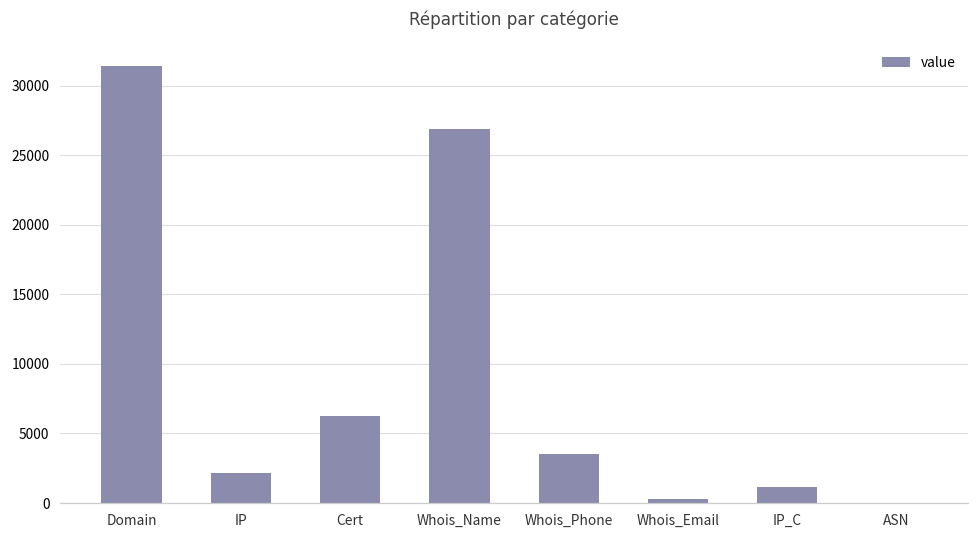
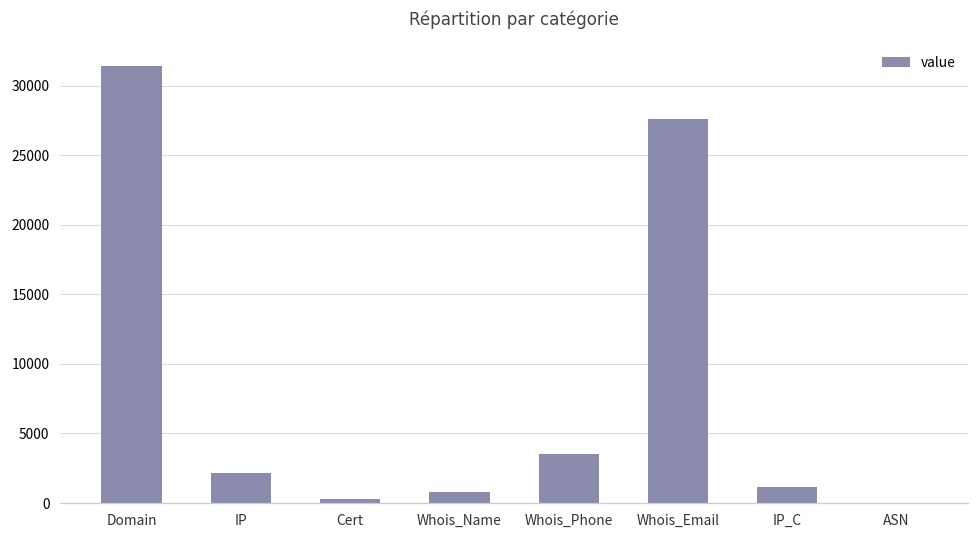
Cert: 6200 -> 300
Whois_Name: 26900 -> 800
Whois_Email: 300 -> 27600
